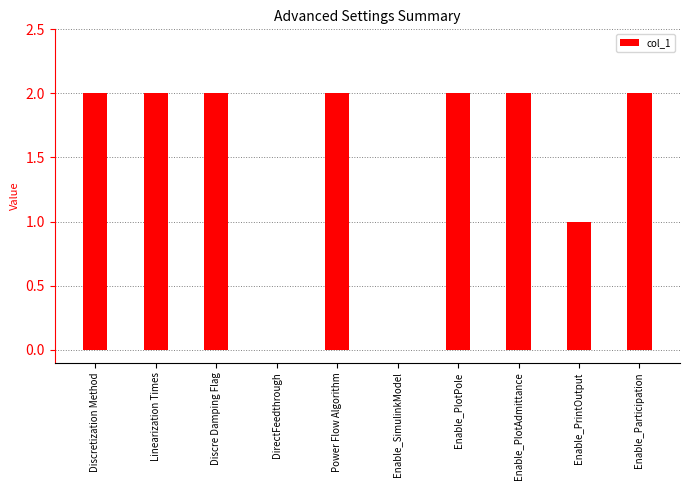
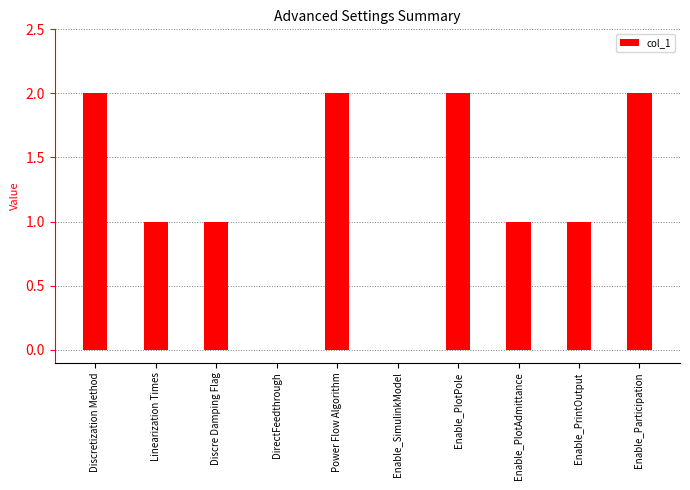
Linearization Times: 2 -> 1
Discre Damping Flag: 2 -> 1
Enable_PlotAdmittance: 2 -> 1
